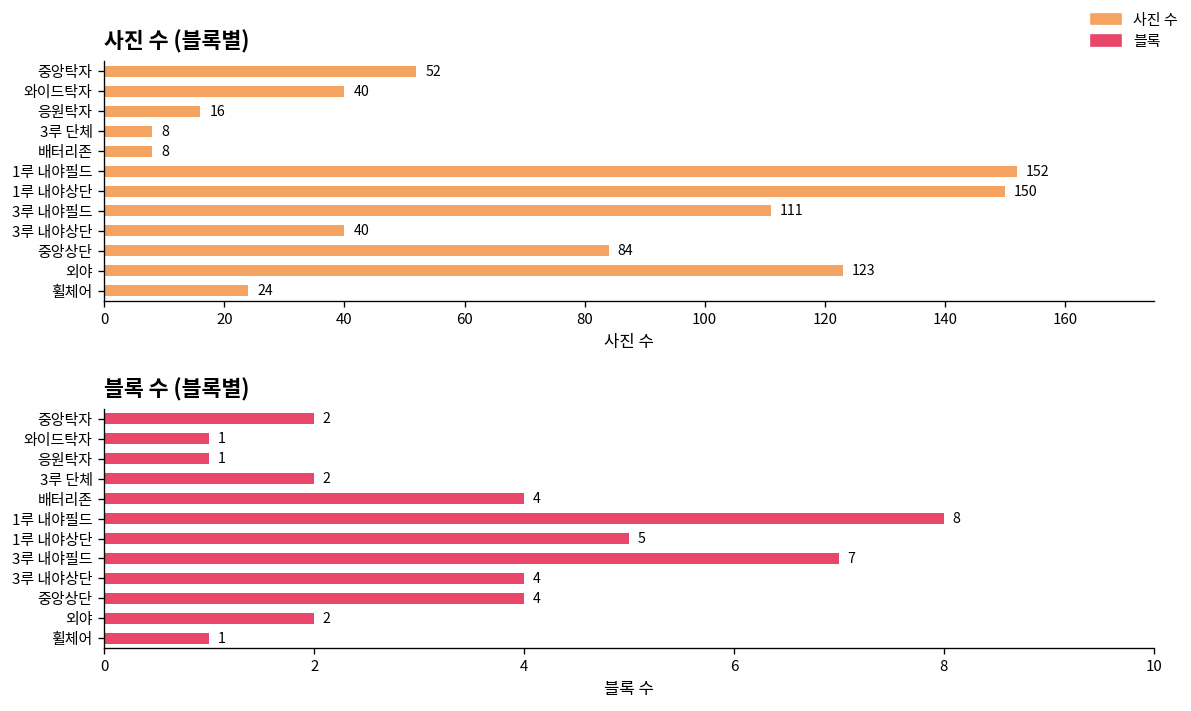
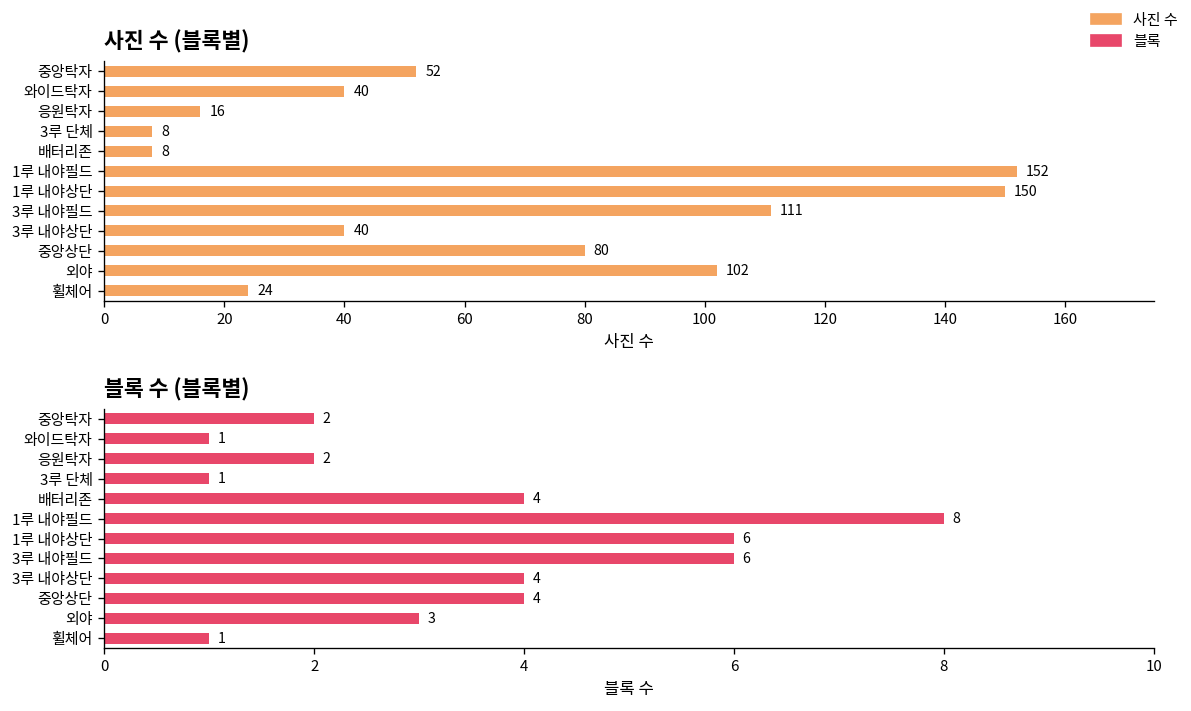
사진 수 (블록별), 중앙상단: 84 -> 80
사진 수 (블록별), 외야: 123 -> 102
블록 수 (블록별), 응원탁자: 1 -> 2
블록 수 (블록별), 3루 단체: 2 -> 1
블록 수 (블록별), 1루 내야상단: 5 -> 6
블록 수 (블록별), 3루 내야필드: 7 -> 6
블록 수 (블록별), 외야: 2 -> 3
